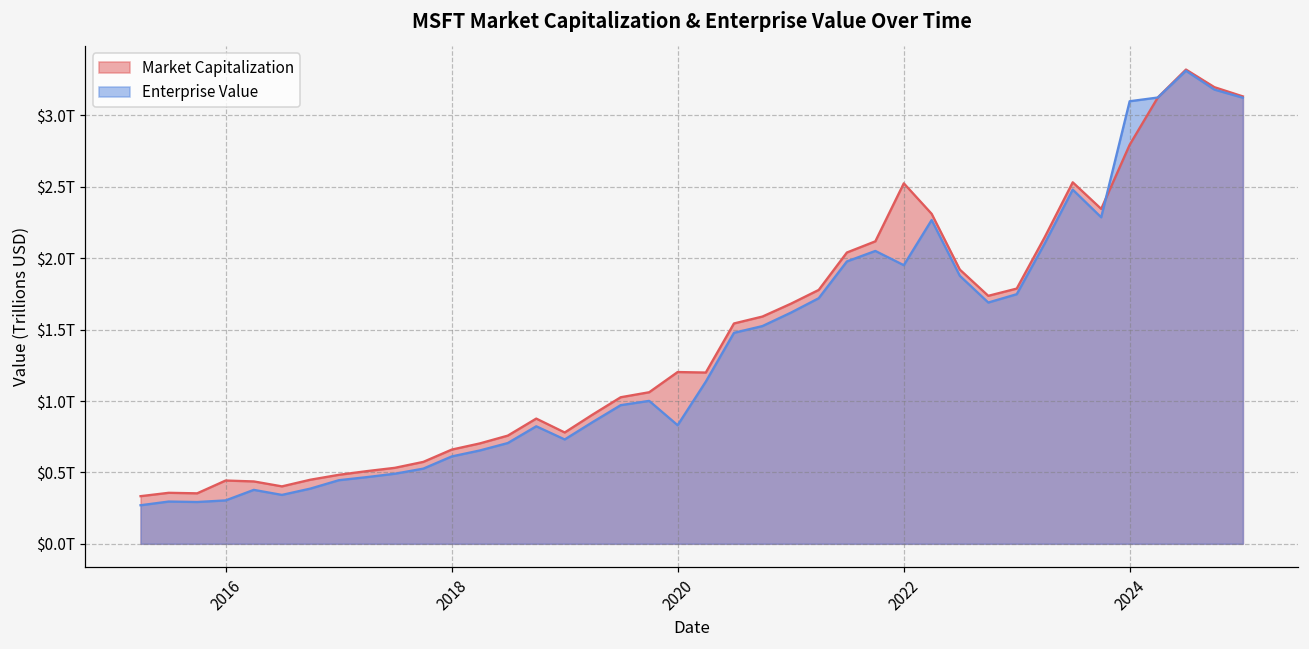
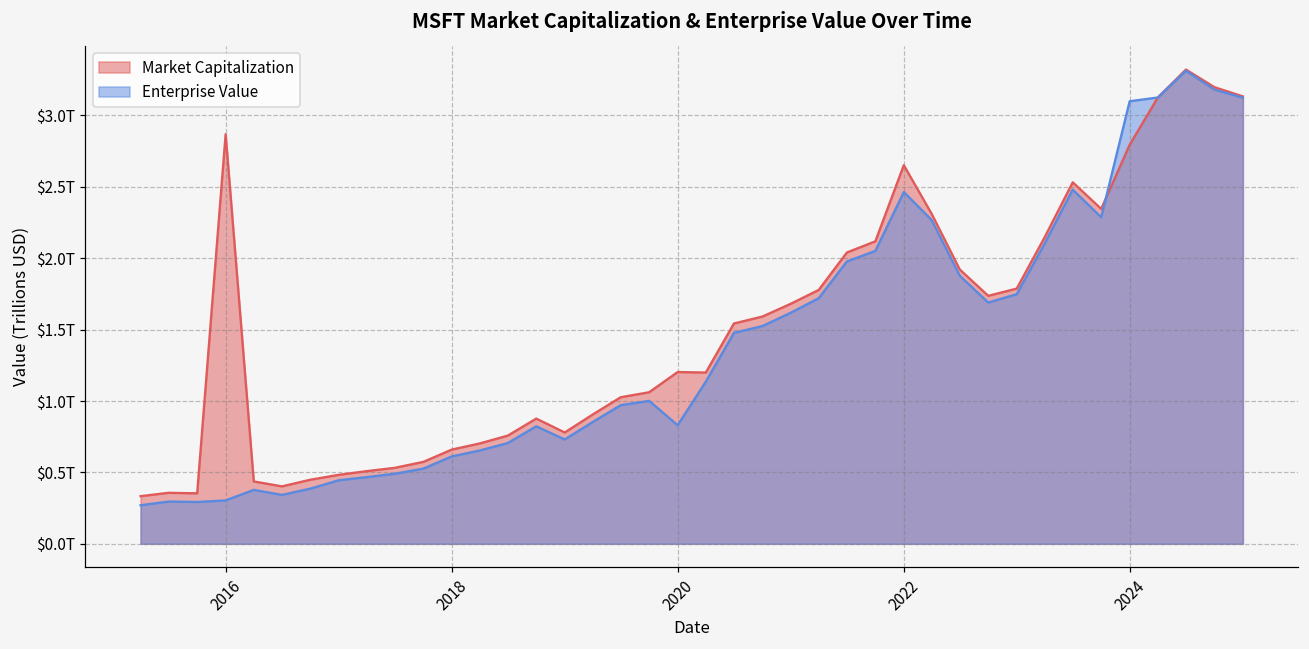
Market Capitalization, 2016: $0.44T -> $2.87T
Market Capitalization, 2022: $2.53T -> $2.65T
Enterprise Value, 2022: $1.95T -> $2.46T
